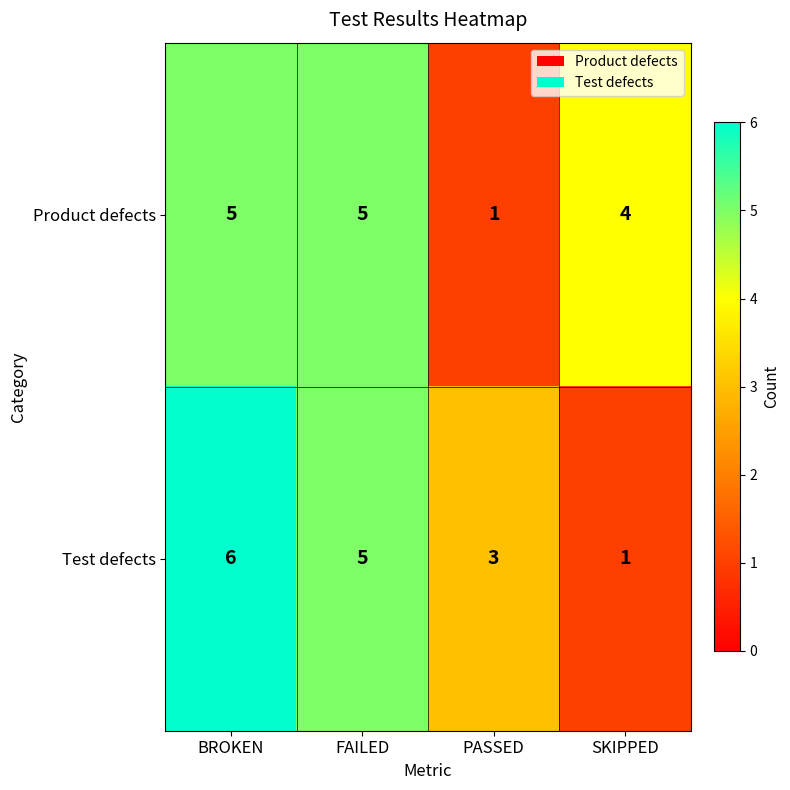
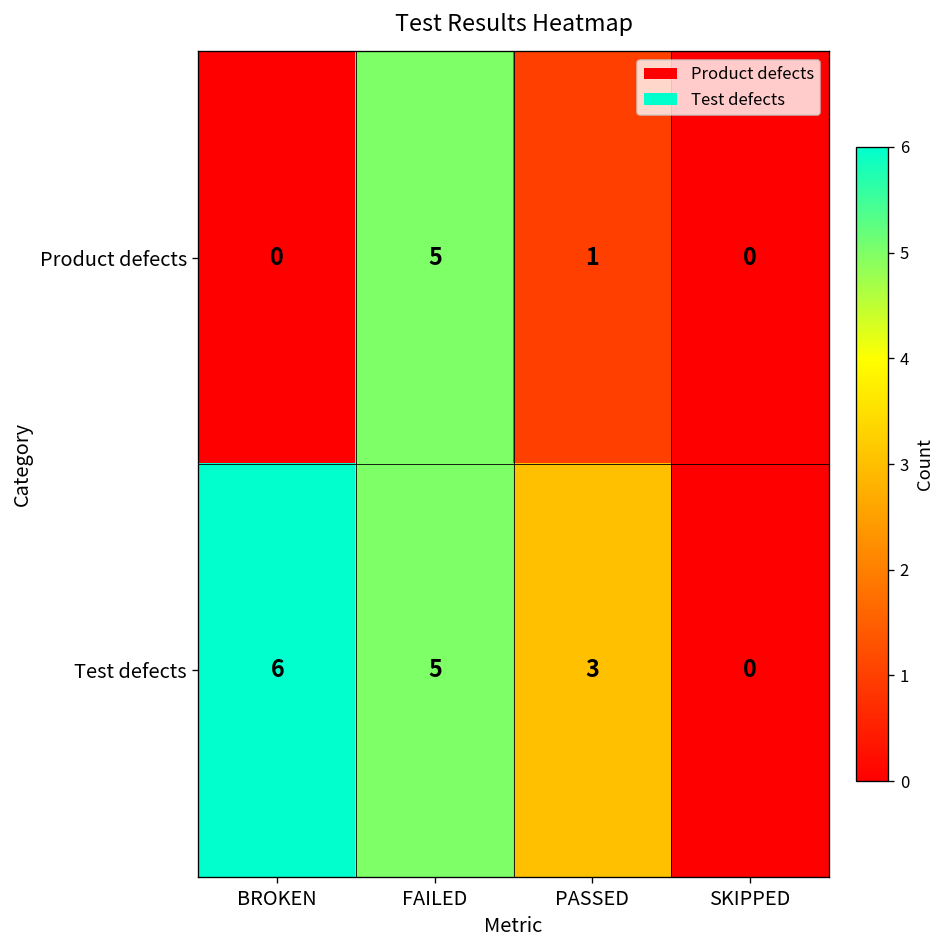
Product defects, BROKEN: 5 -> 0
Product defects, SKIPPED: 4 -> 0
Test defects, SKIPPED: 1 -> 0
